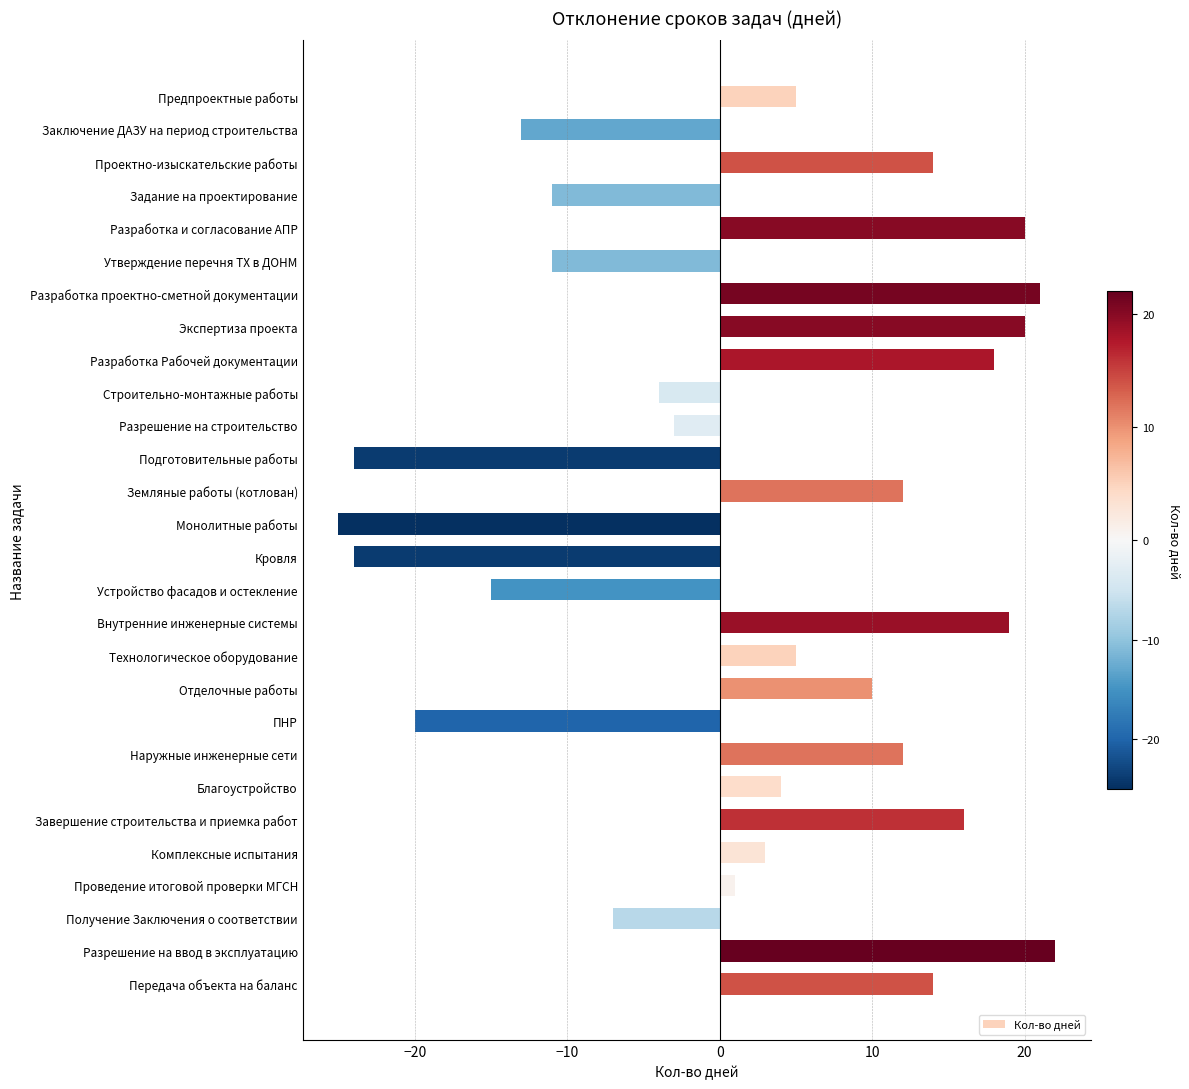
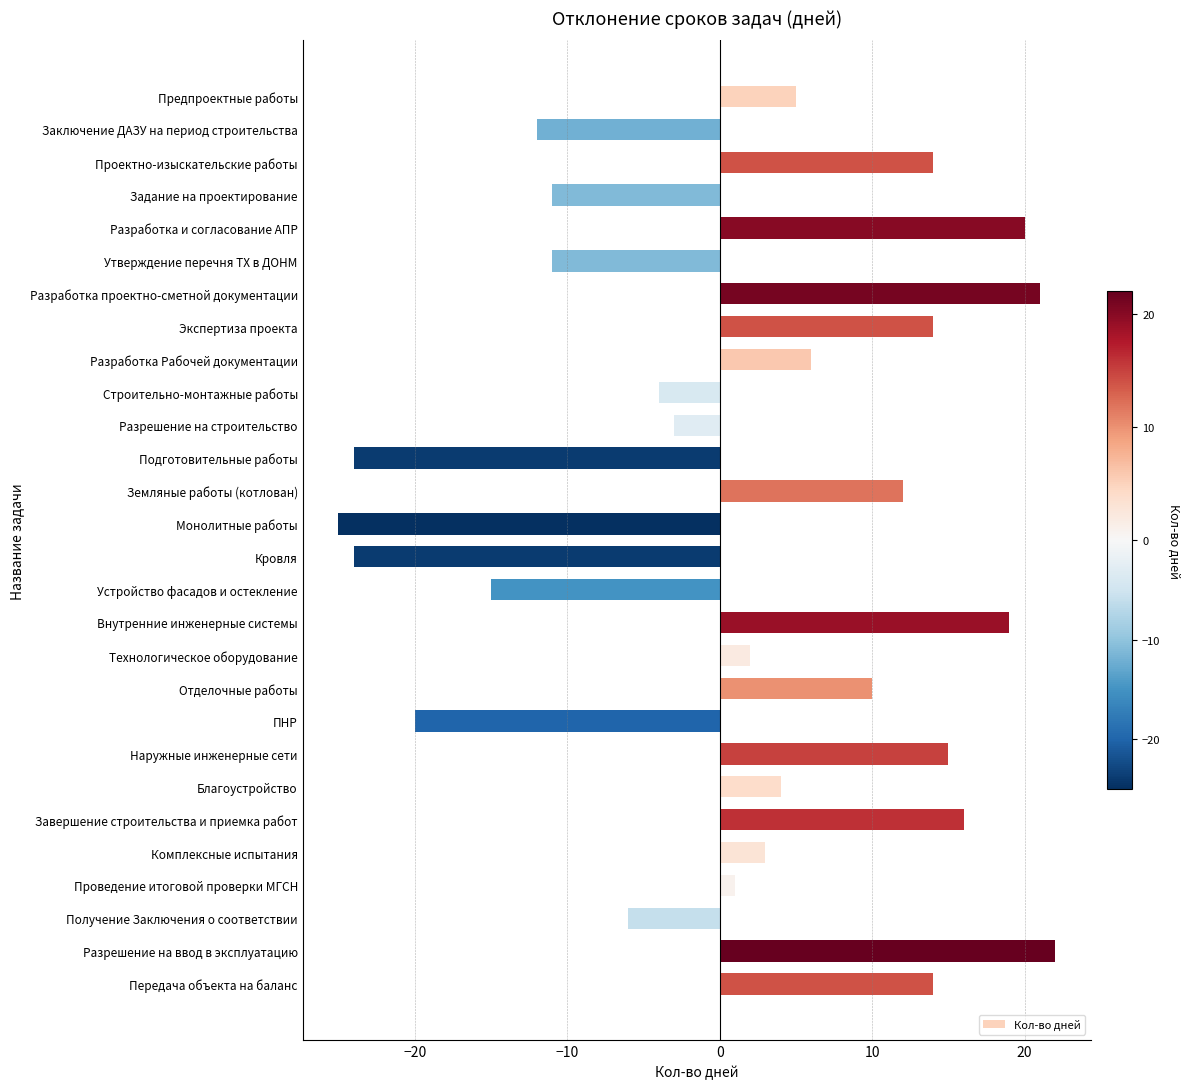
Заключение ДАЗУ на период строительства: -13 -> -12
Экспертиза проекта: 20 -> 14
Разработка Рабочей документации: 18 -> 6
Технологическое оборудование: 5 -> 2
Наружные инженерные сети: 12 -> 15
Получение Заключения о соответствии: -7 -> -6
